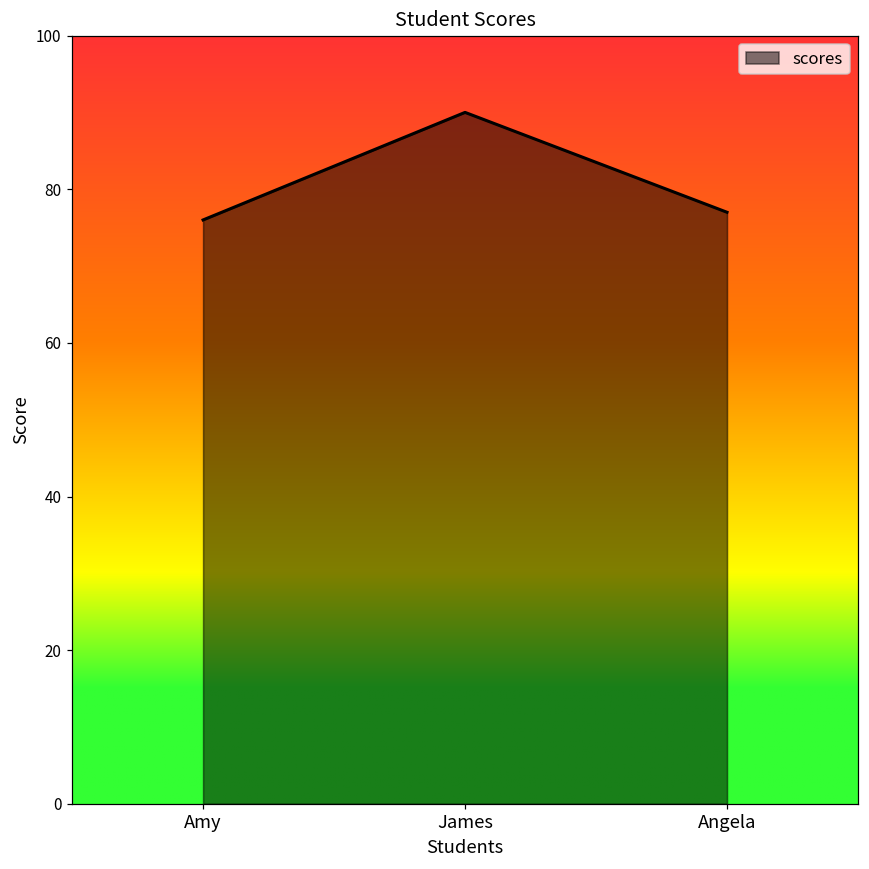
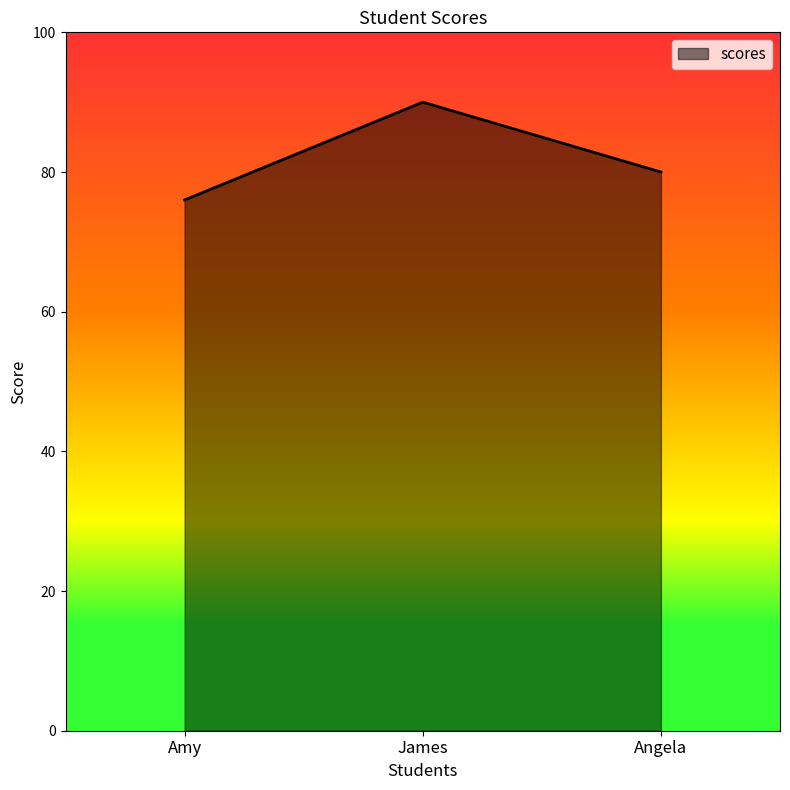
Angela: 77 -> 80
